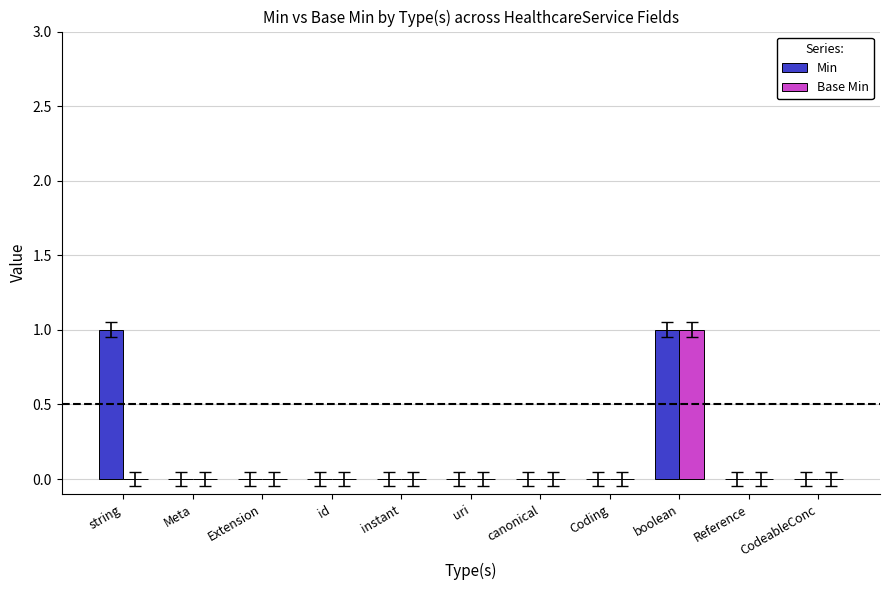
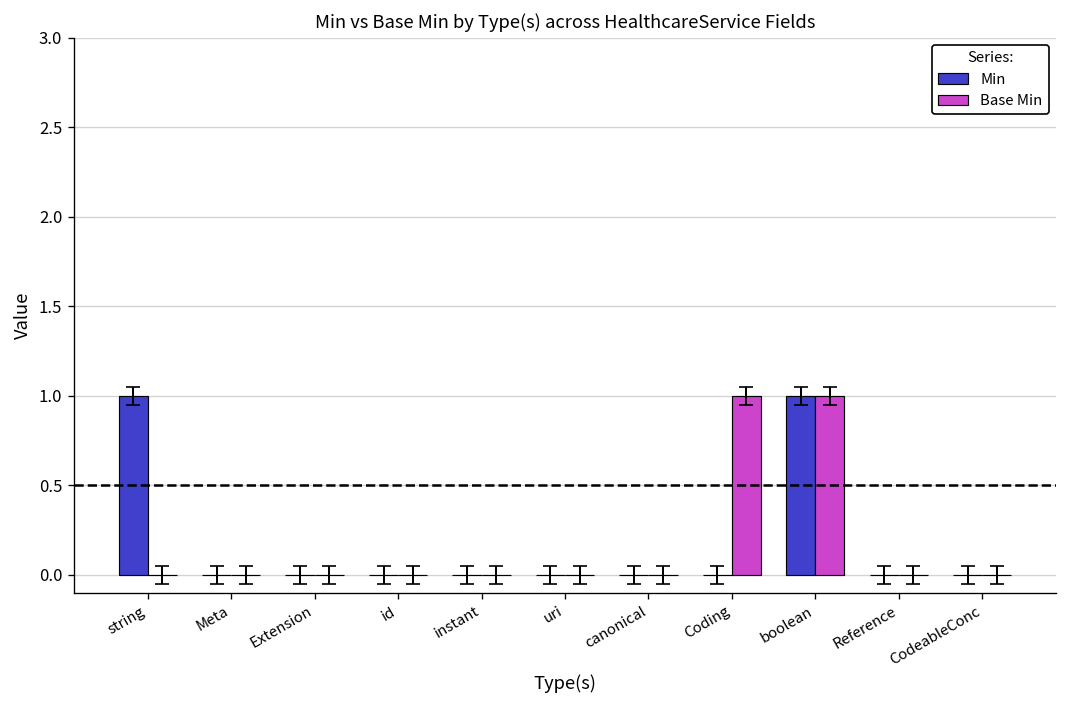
Base Min, Coding: 0 -> 1
